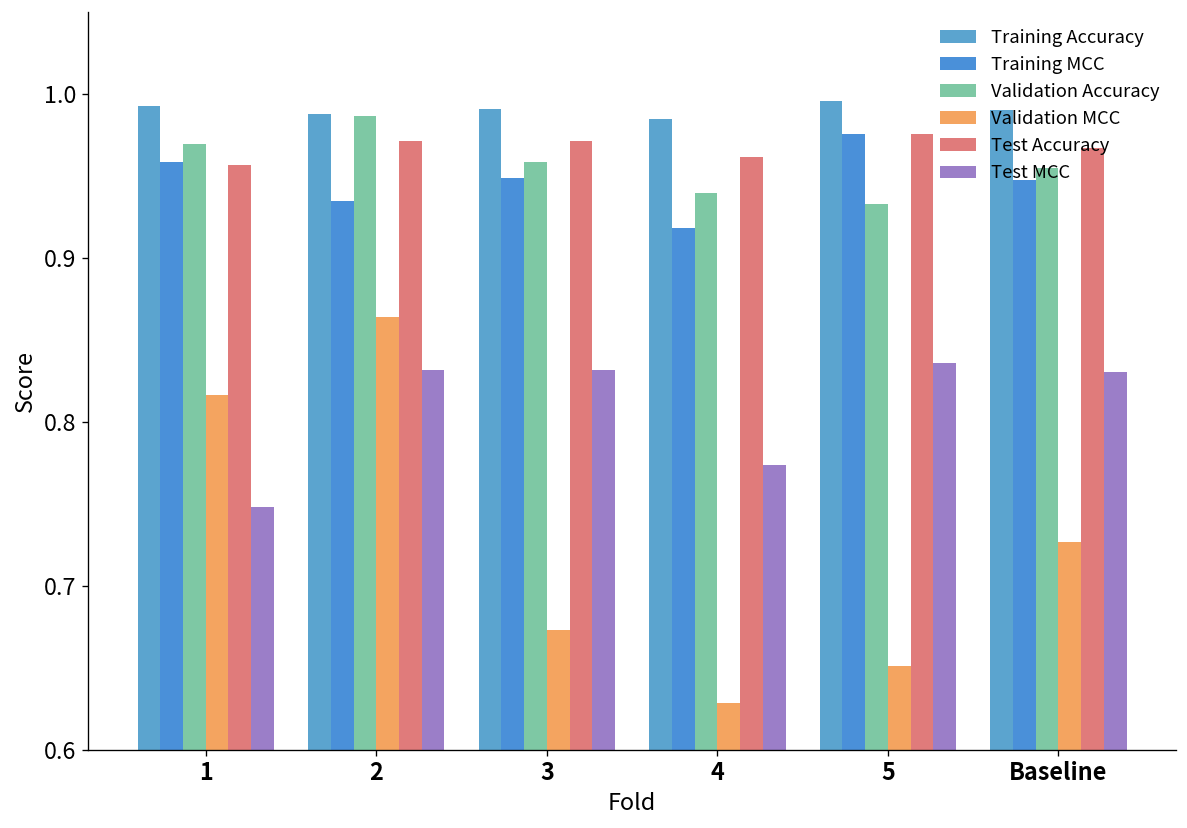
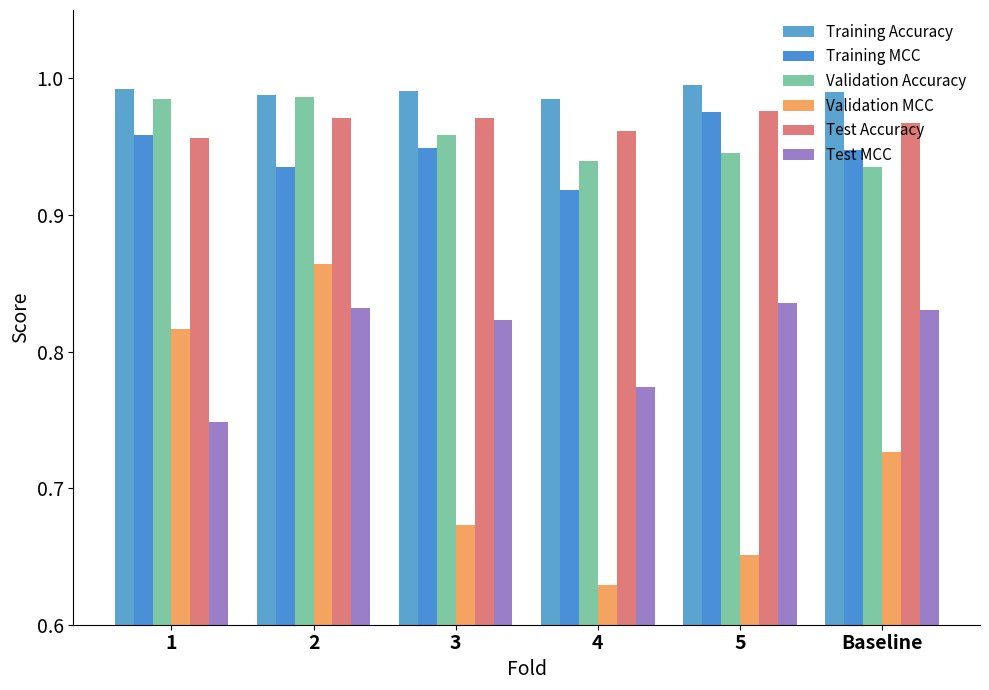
Validation Accuracy, 1: 0.970 -> 0.985
Test MCC, 3: 0.832 -> 0.823
Validation Accuracy, 5: 0.933 -> 0.945
Validation Accuracy, Baseline: 0.955 -> 0.935
